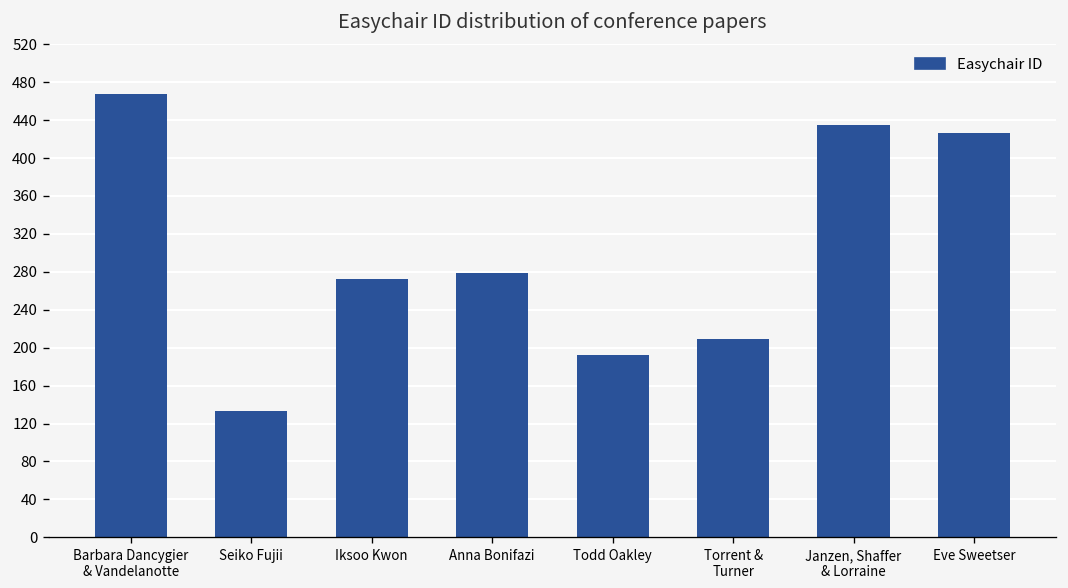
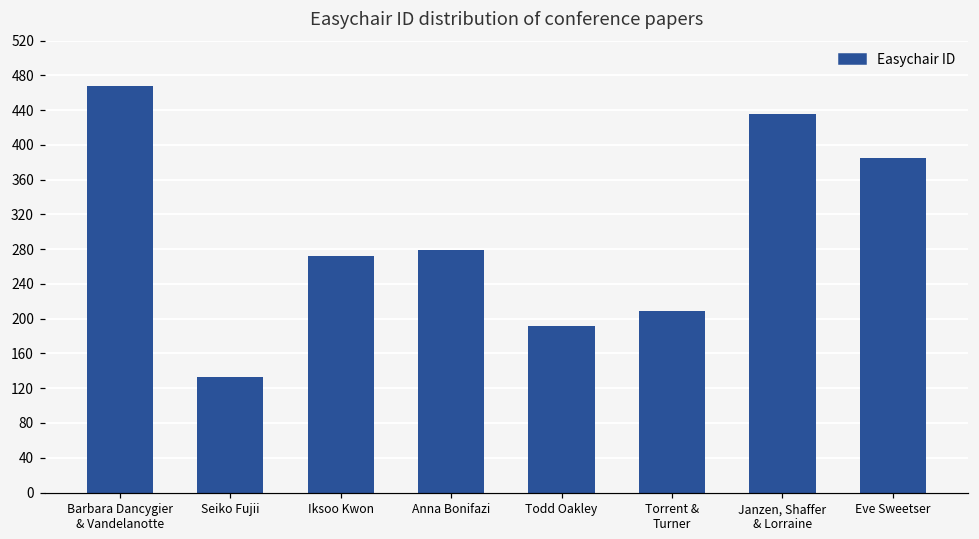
Eve Sweetser: 430 -> 390
